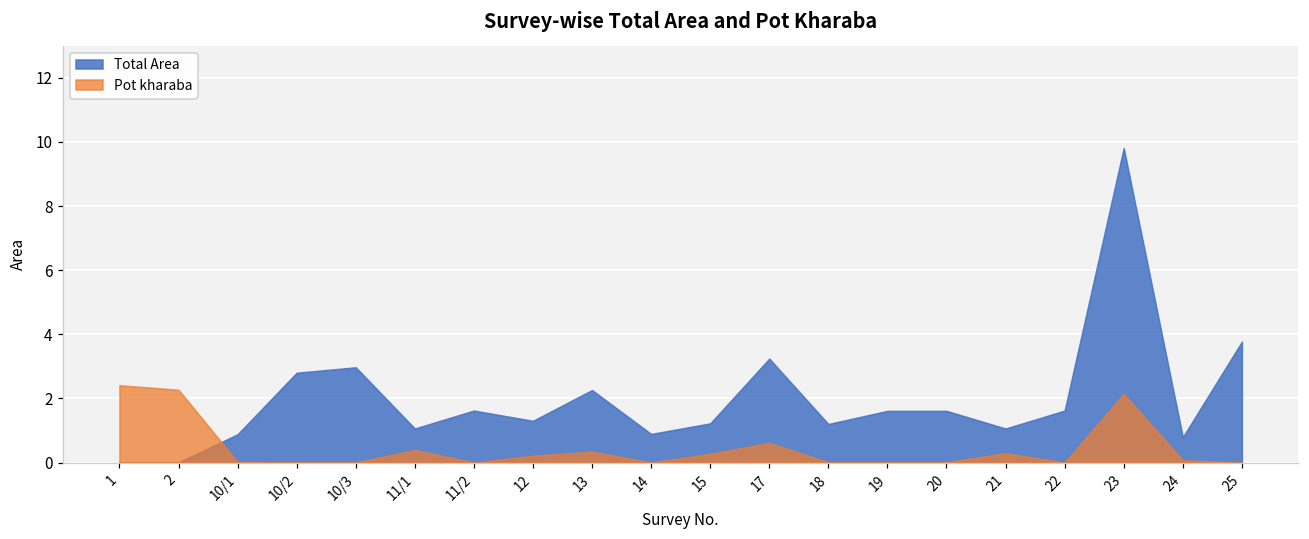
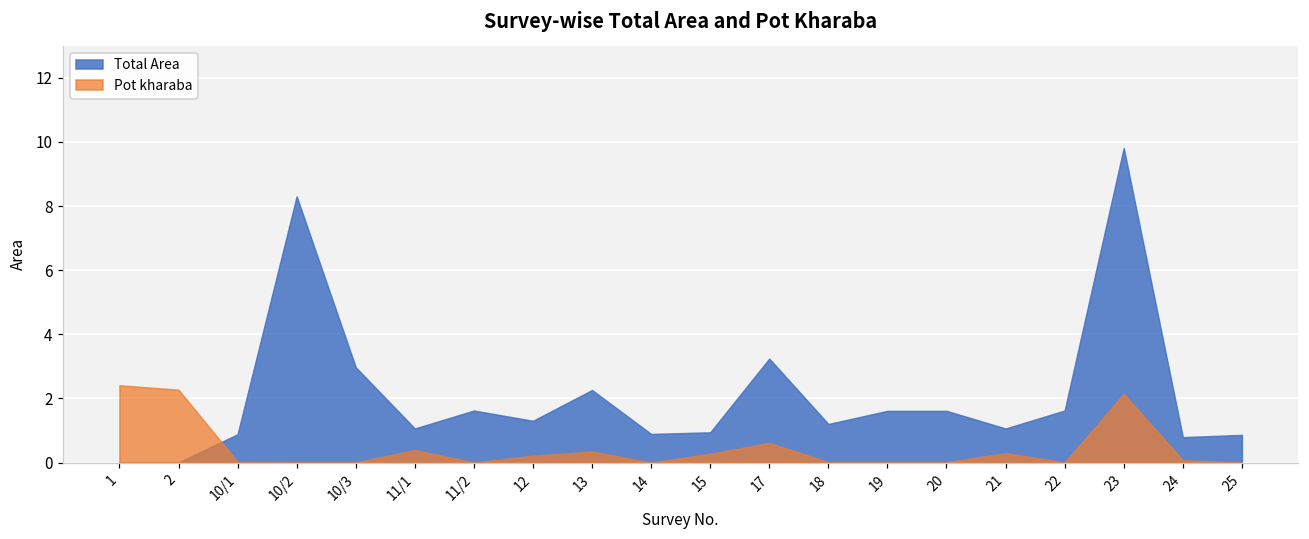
Total Area, 10/2: 2.8 -> 8.3
Total Area, 15: 1.2 -> 0.9
Total Area, 25: 3.8 -> 0.9
